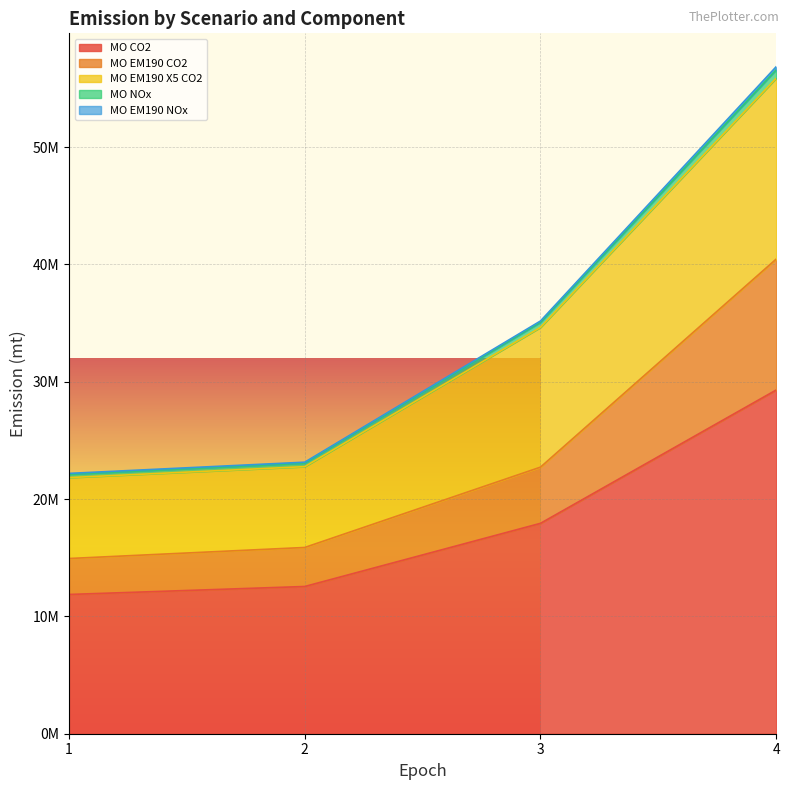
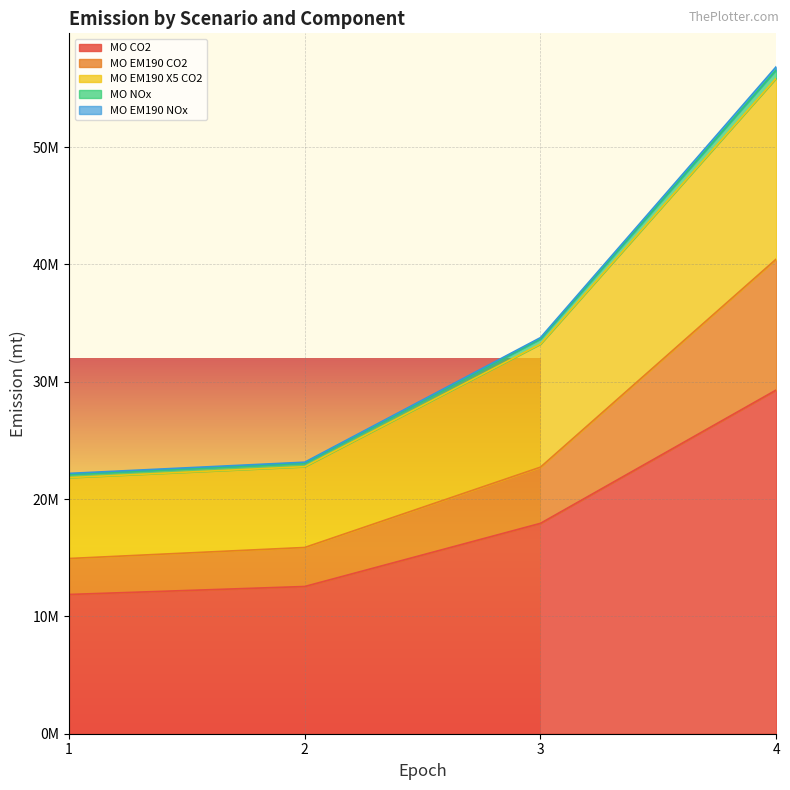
MO EM190 X5 CO2, 3: 11900000 -> 10500000
